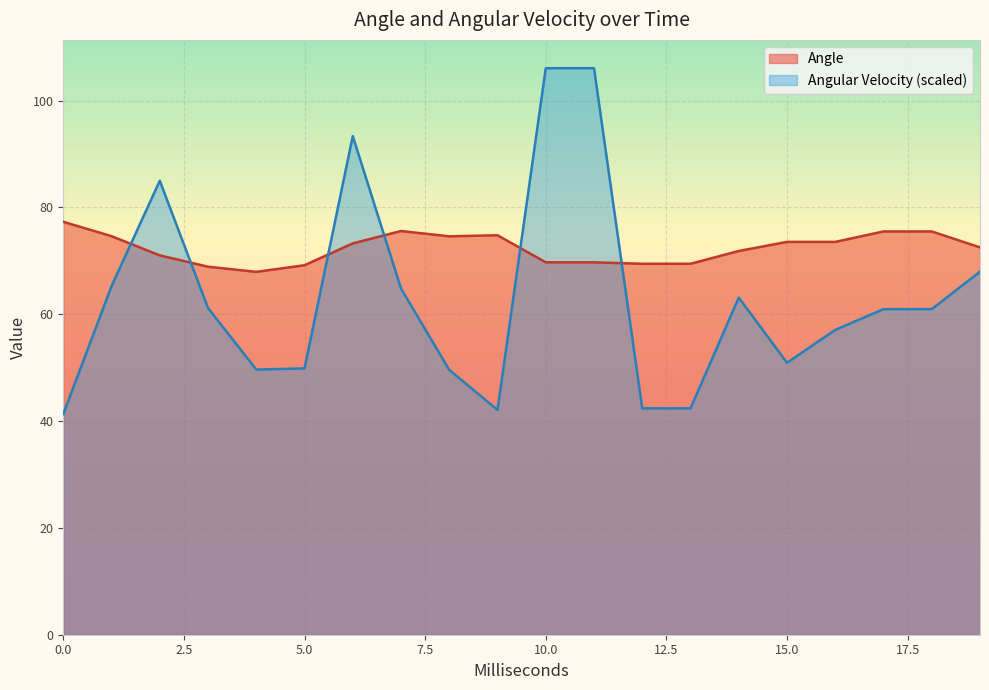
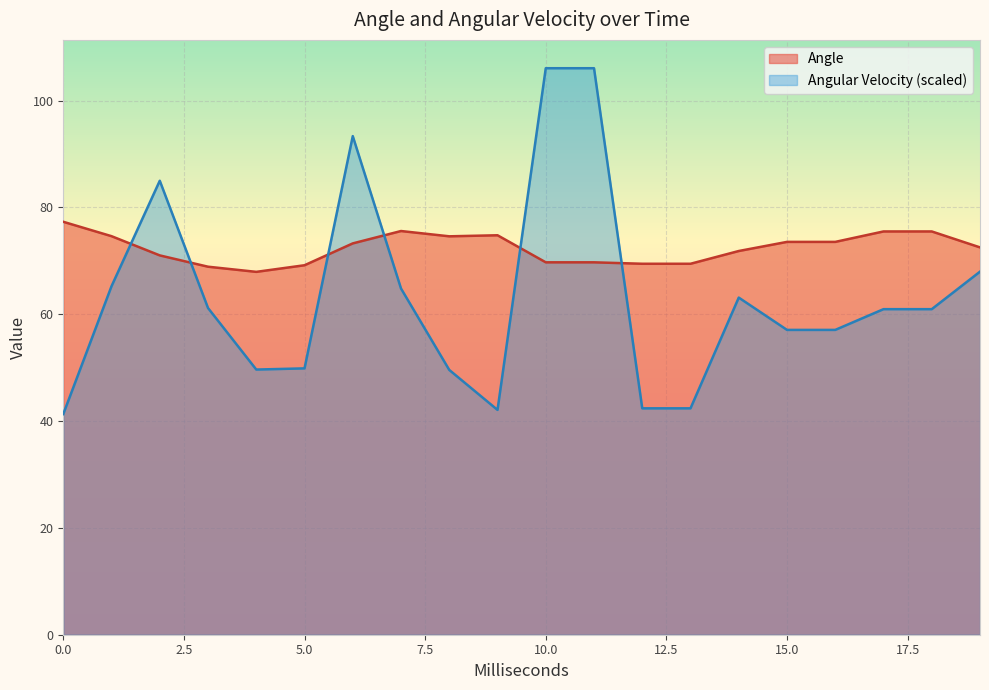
Angular Velocity (scaled), 15.0: 51 -> 57
